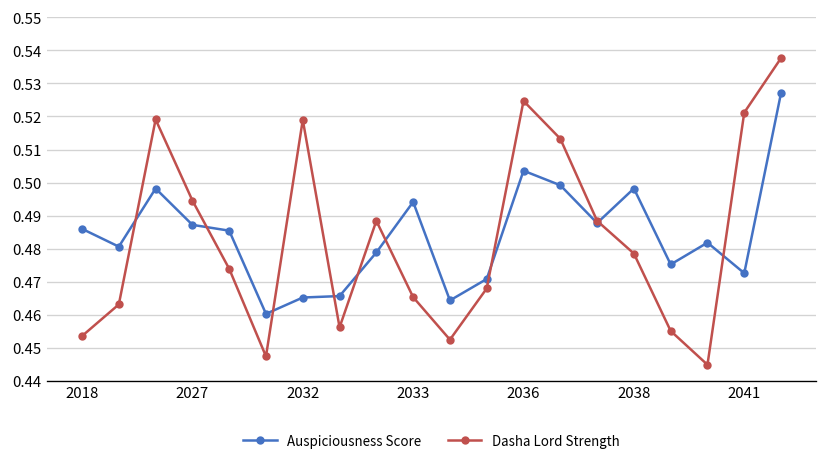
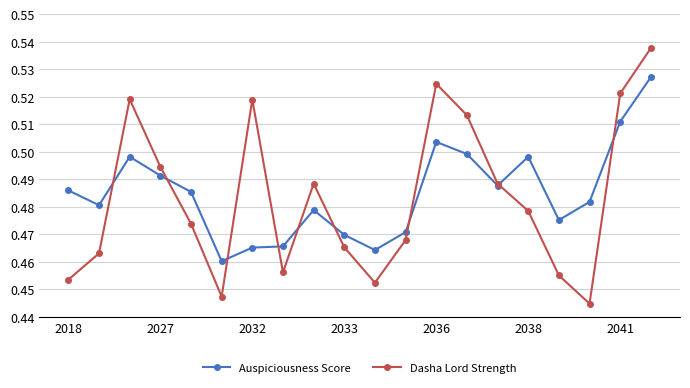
Auspiciousness Score, 2027: 0.487 -> 0.491
Auspiciousness Score, 2033: 0.494 -> 0.470
Auspiciousness Score, 2041: 0.473 -> 0.511
